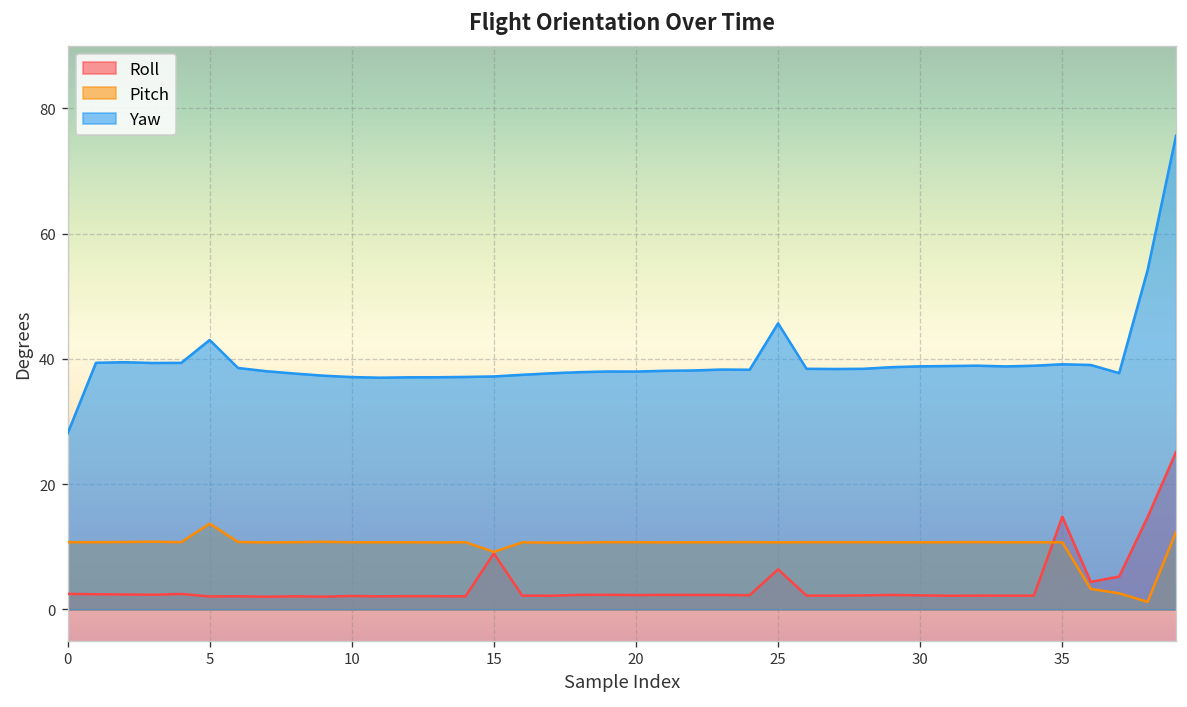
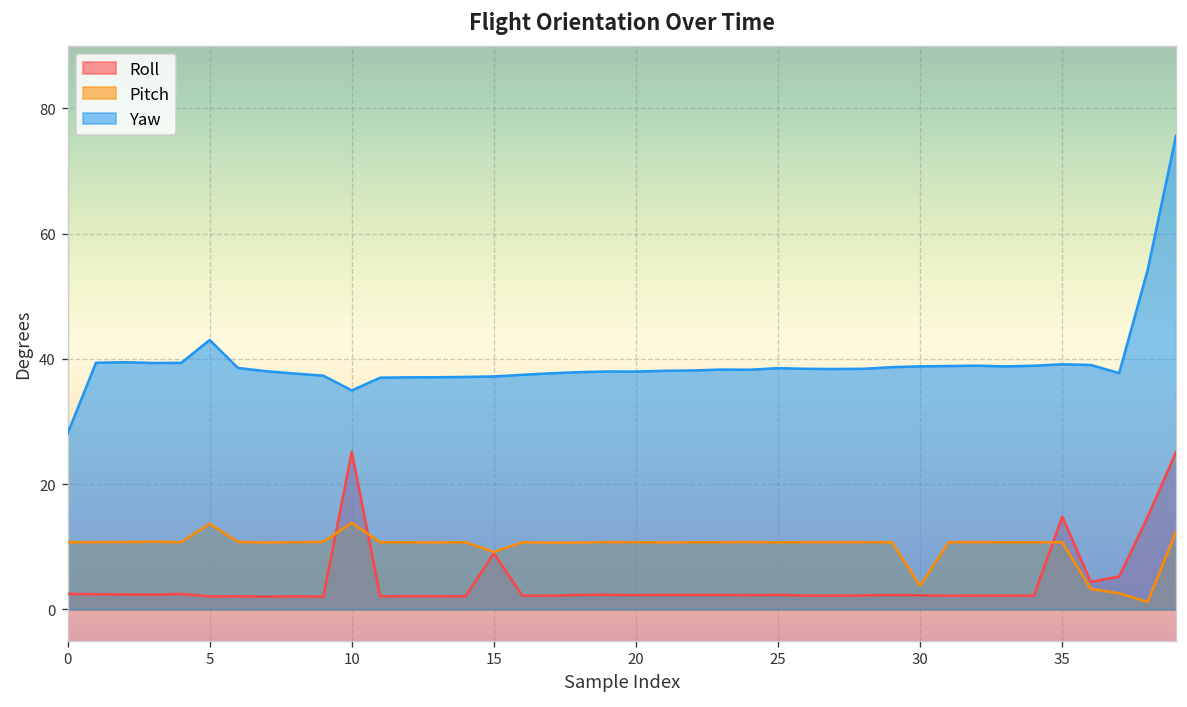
Roll, 10: 2 -> 25
Pitch, 10: 11 -> 14
Yaw, 10: 37 -> 35
Roll, 25: 6 -> 2
Yaw, 25: 46 -> 39
Pitch, 30: 11 -> 4
